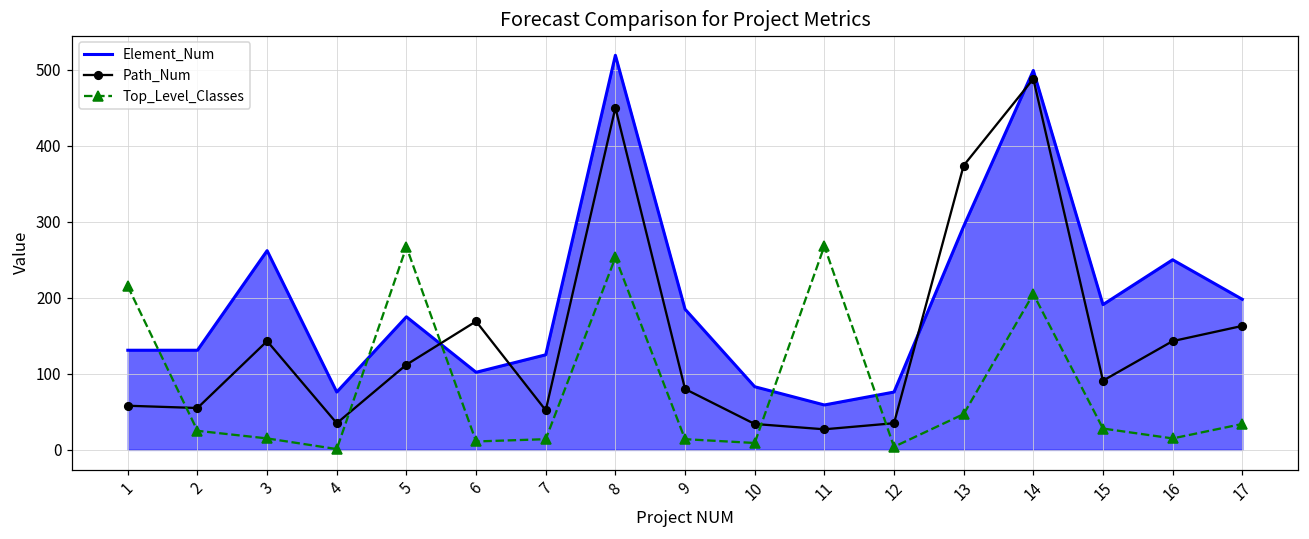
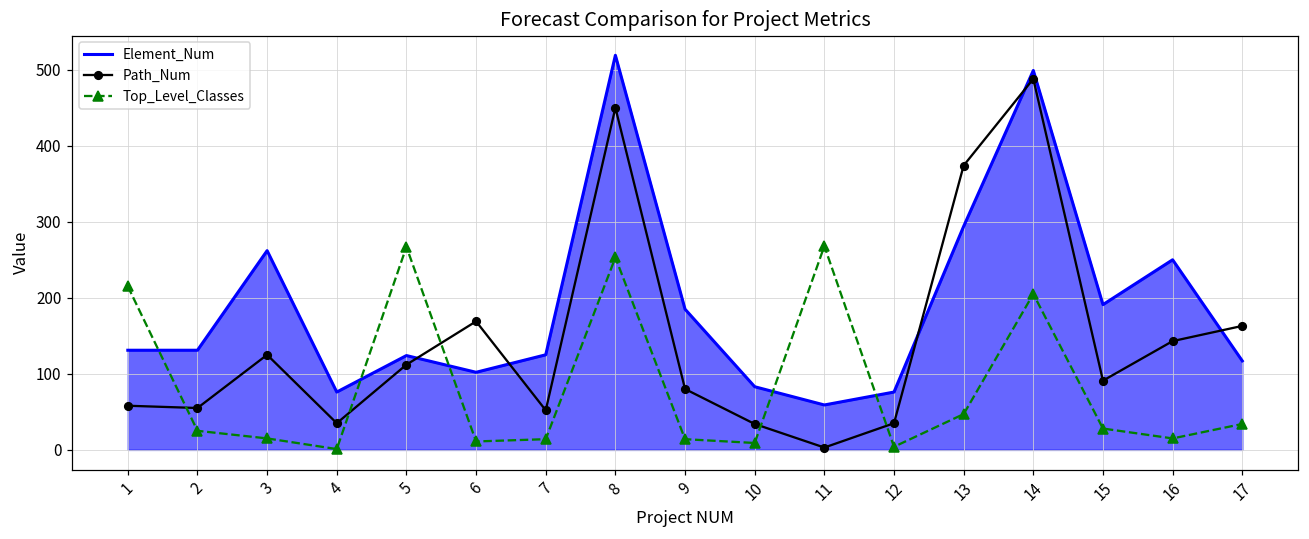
Path_Num, 3: 140 -> 130
Element_Num, 5: 180 -> 120
Path_Num, 11: 30 -> 0
Element_Num, 17: 200 -> 120
